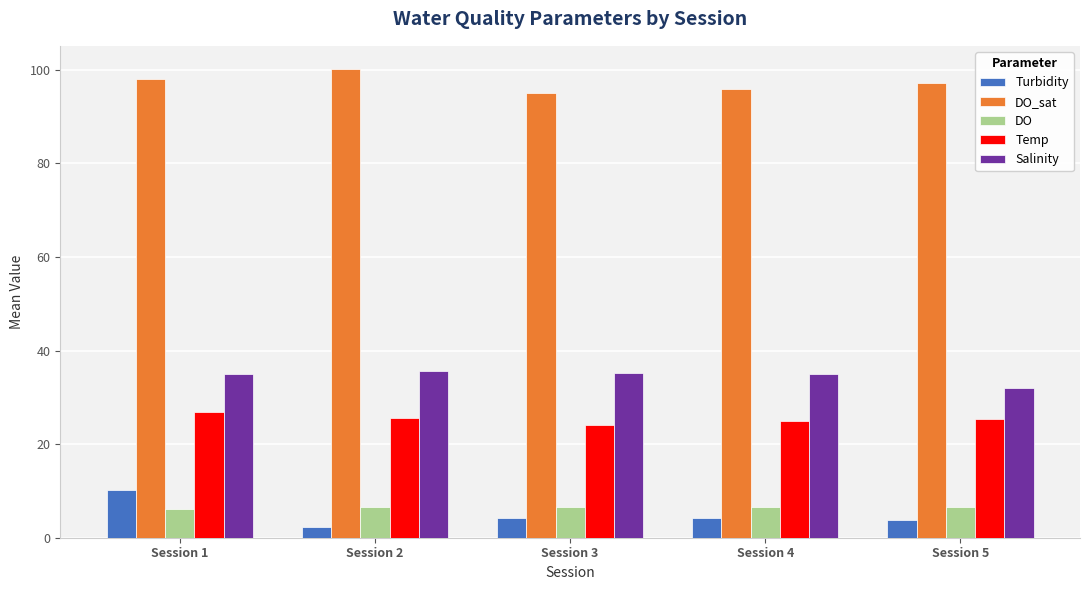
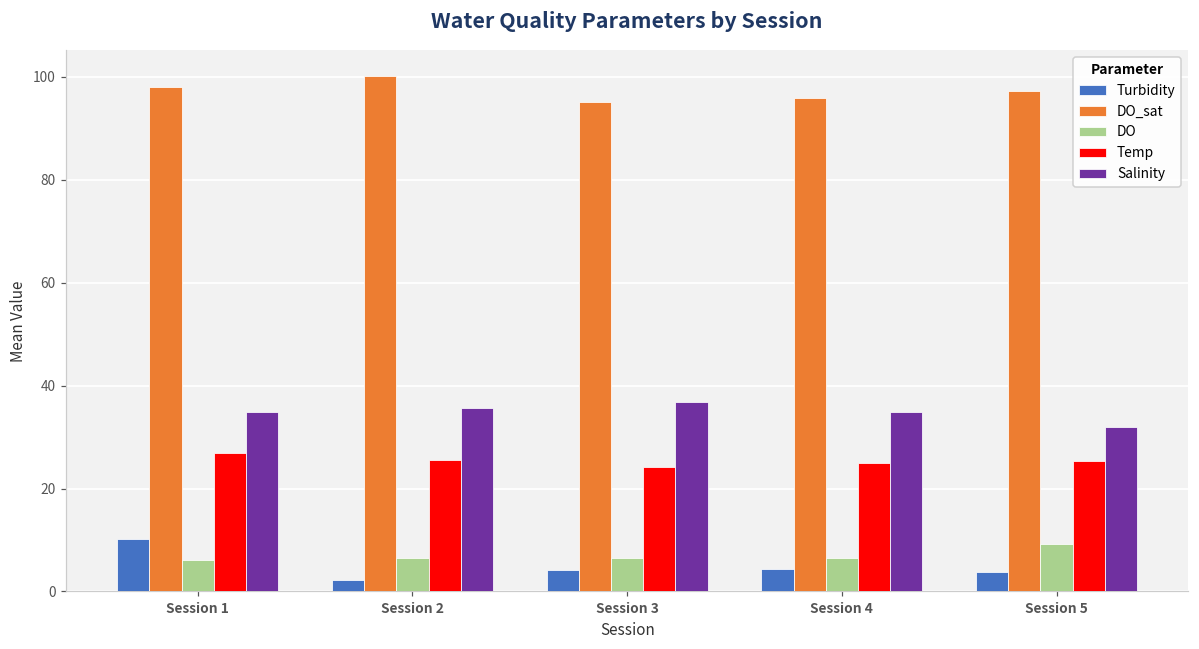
Salinity, Session 3: 35 -> 37
DO, Session 5: 7 -> 9
